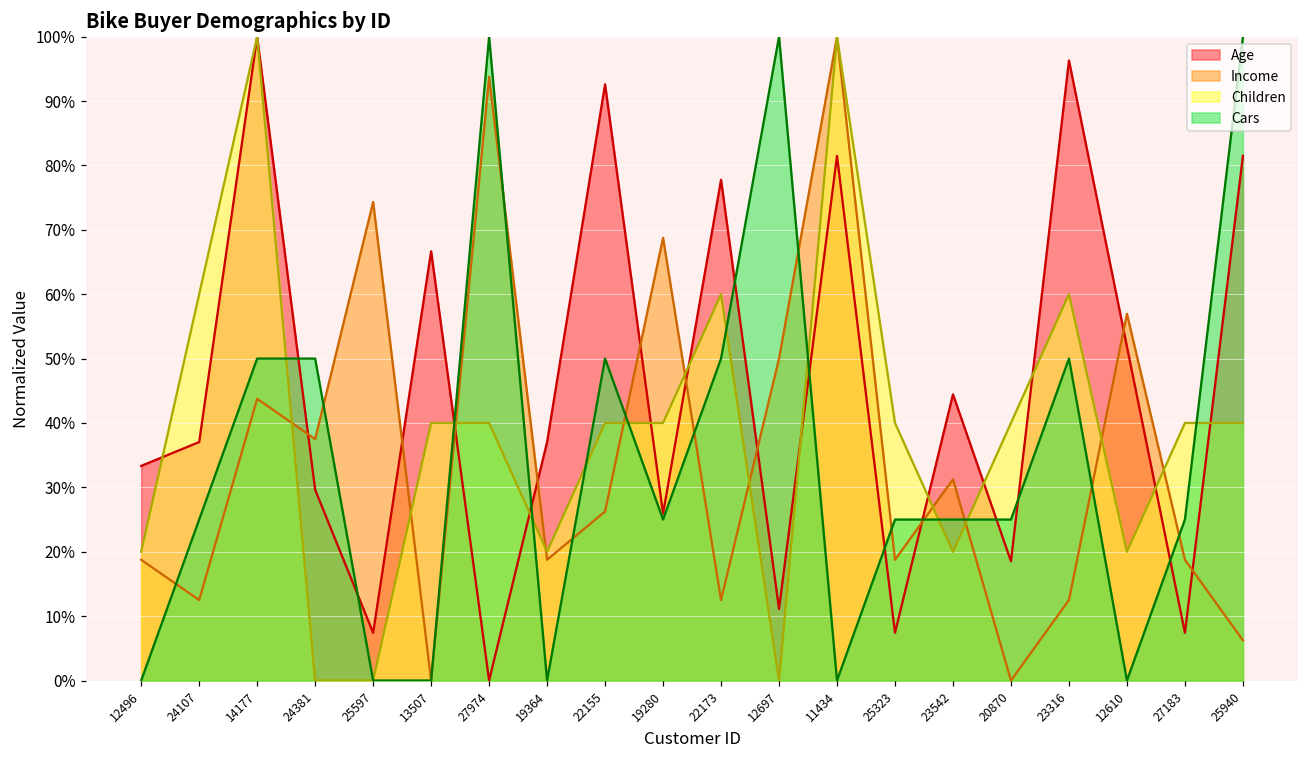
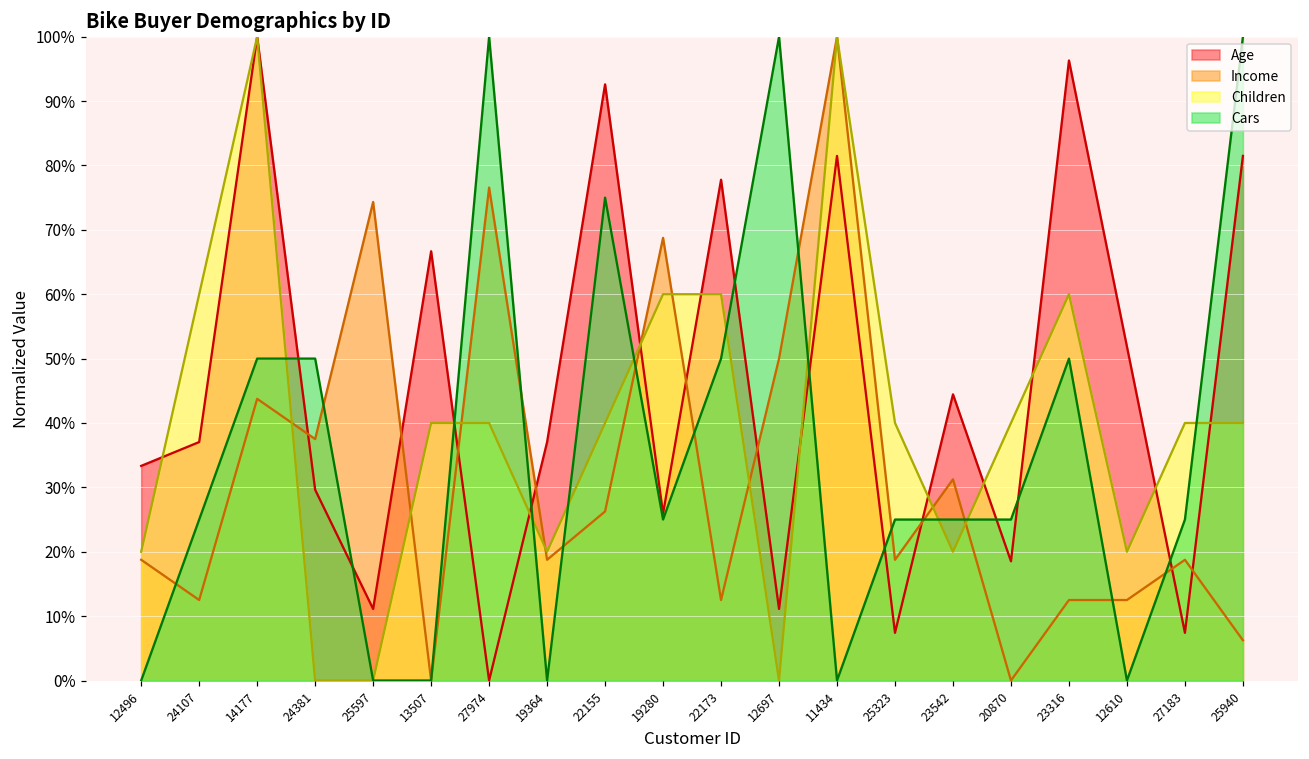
Age, 25597: 7% -> 11%
Income, 27974: 94% -> 77%
Cars, 22155: 50% -> 75%
Children, 19280: 40% -> 60%
Income, 12610: 57% -> 13%
